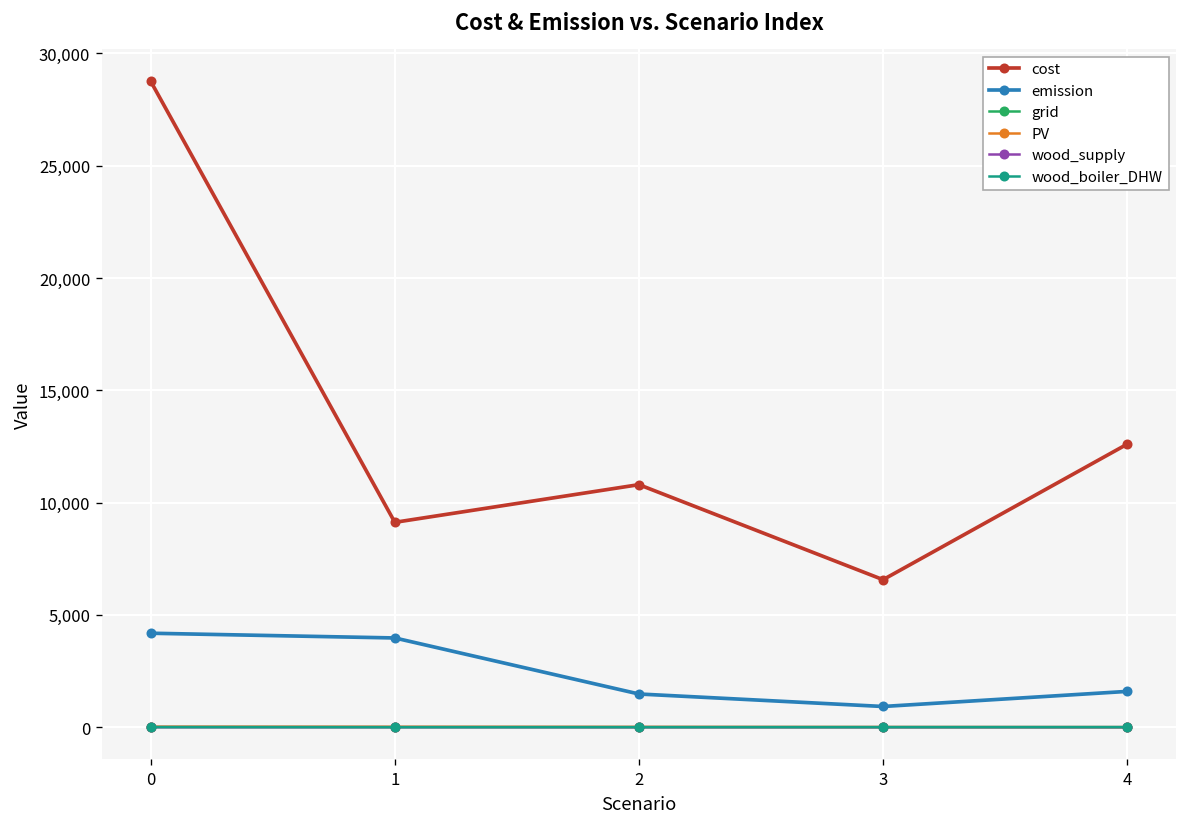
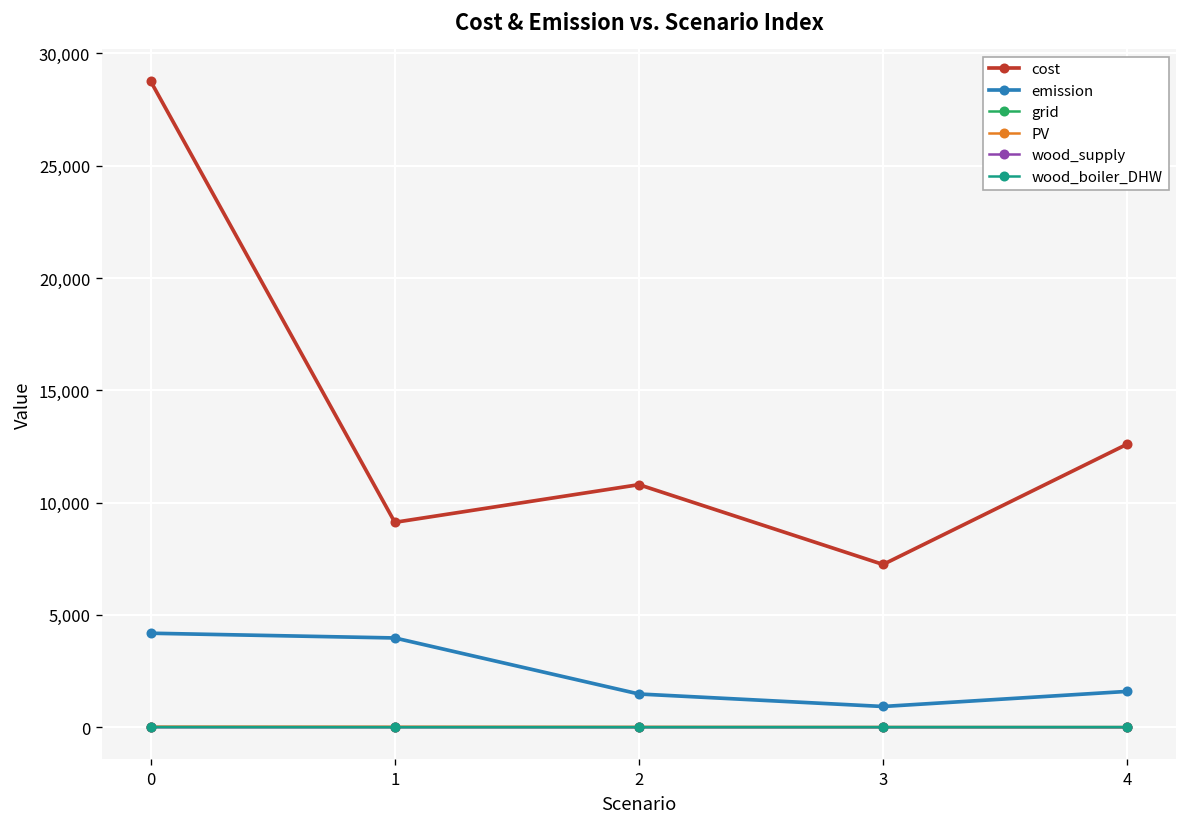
cost, 3: 6,600 -> 7,200
